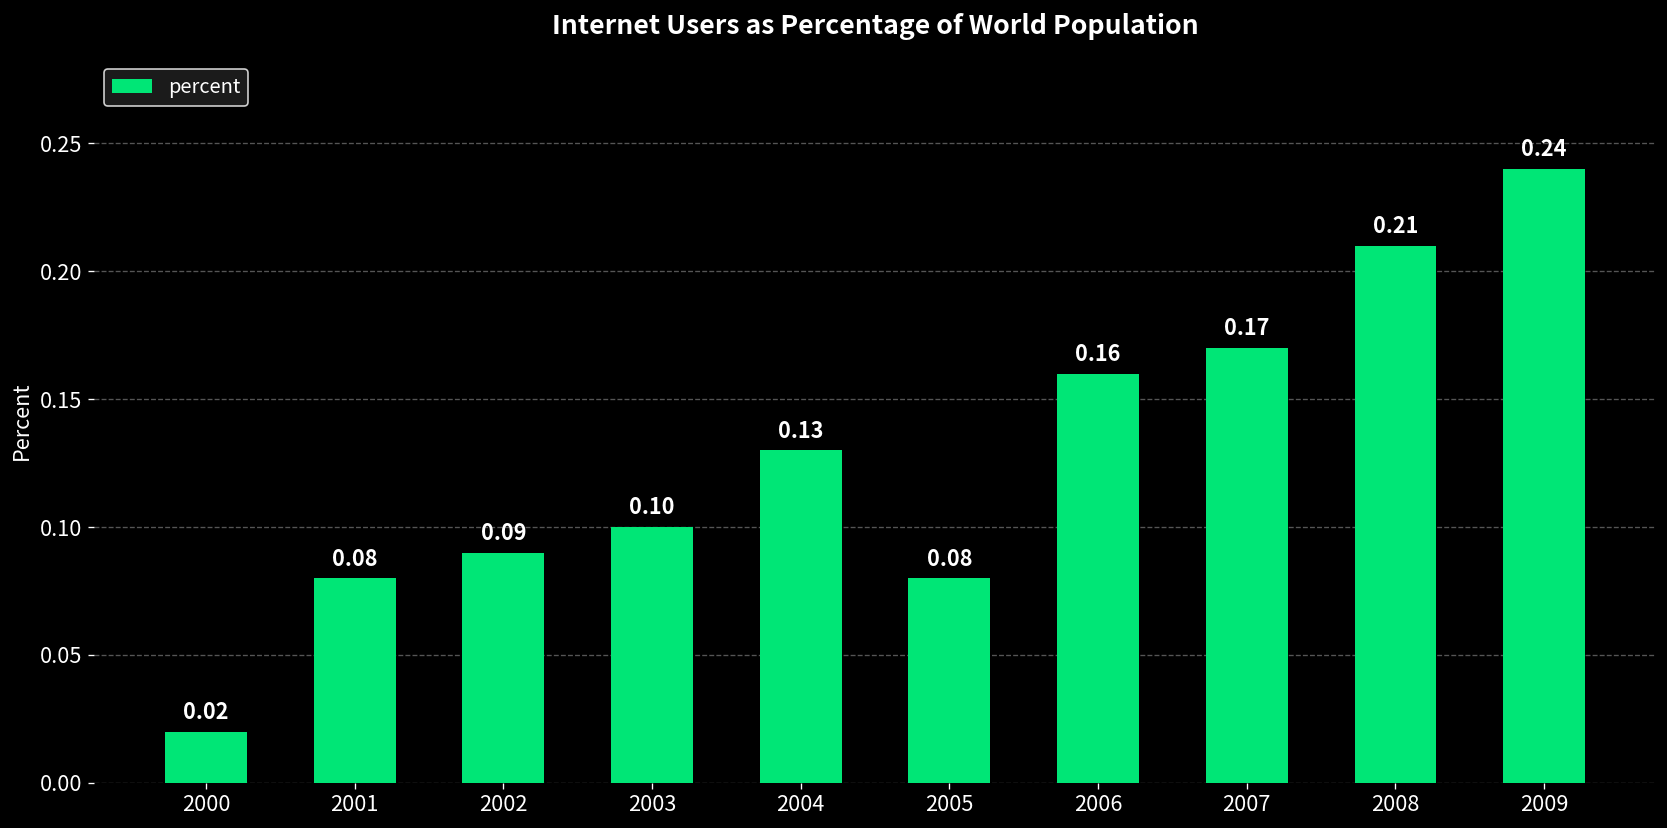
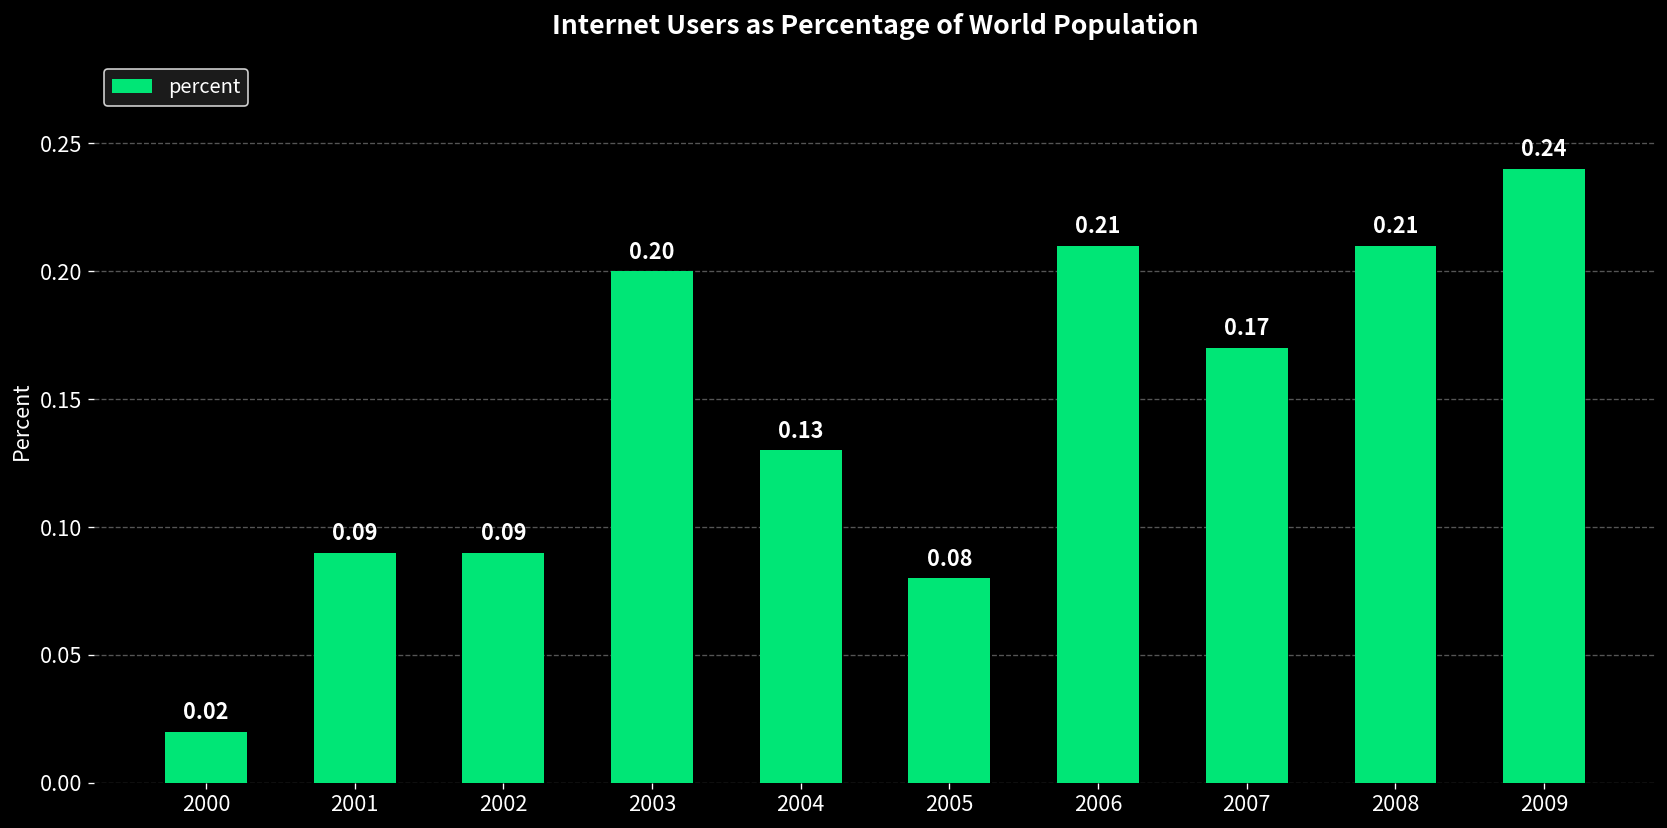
2001: 0.08 -> 0.09
2003: 0.10 -> 0.20
2006: 0.16 -> 0.21
